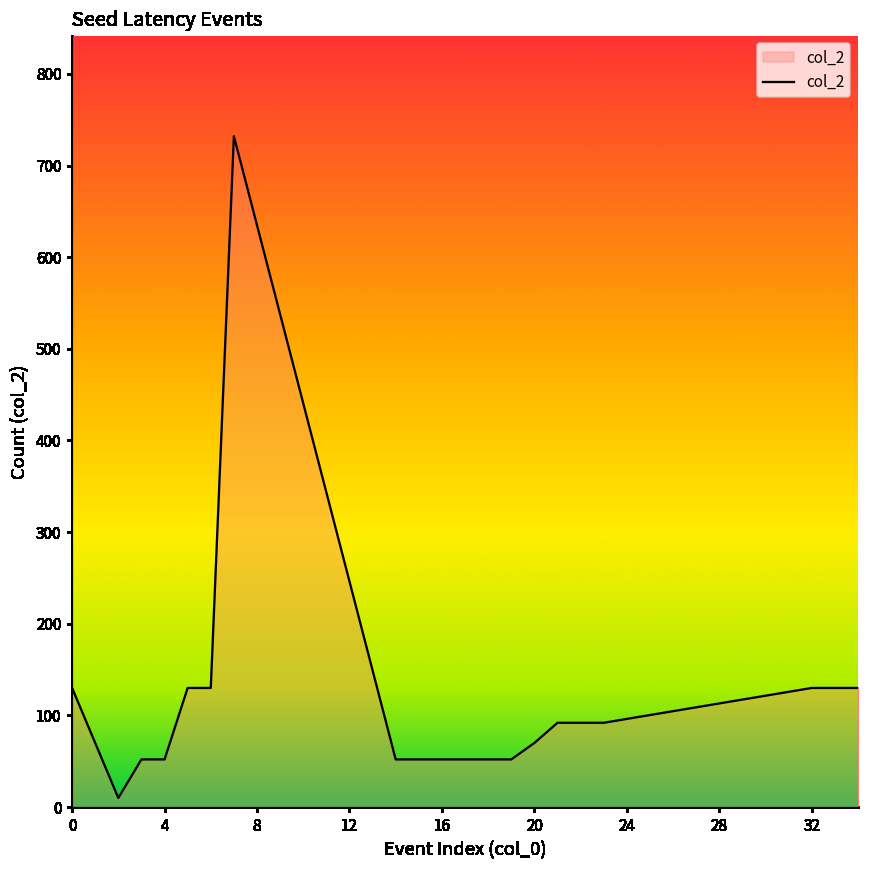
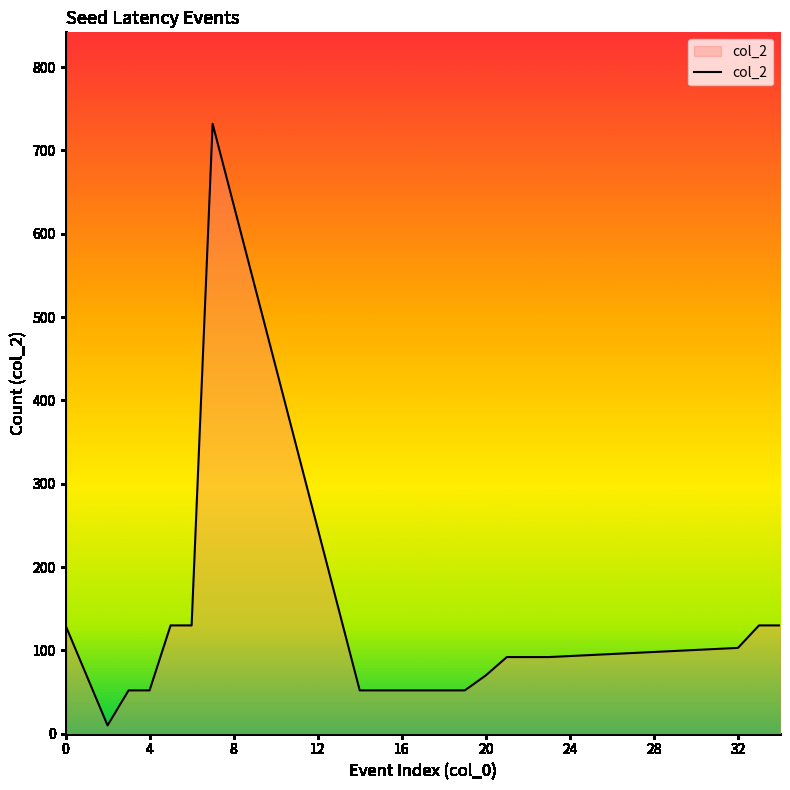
32: 130 -> 100
